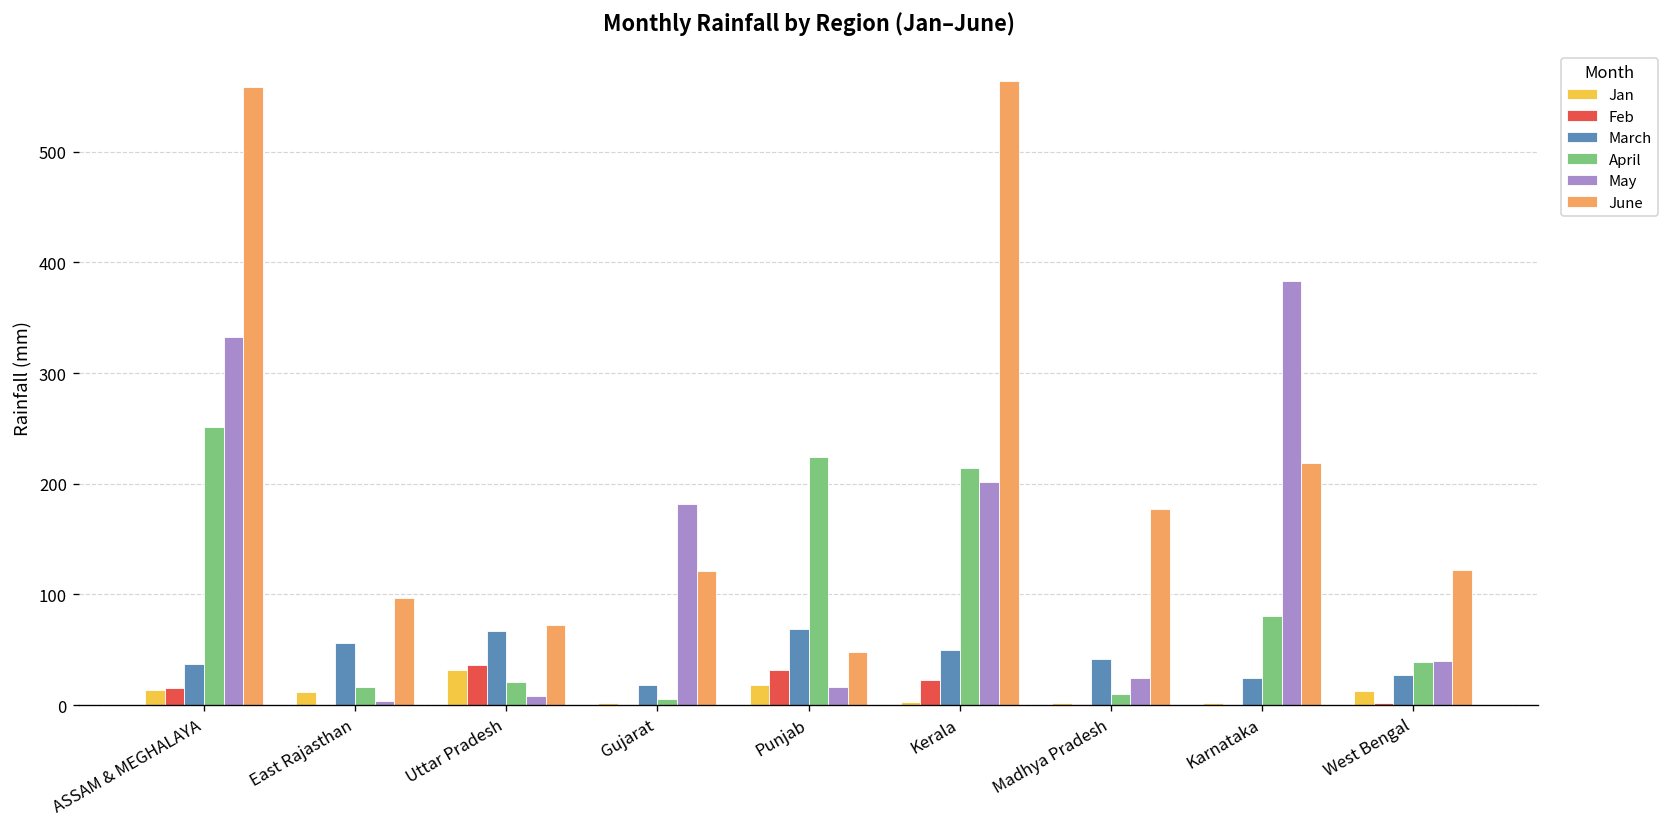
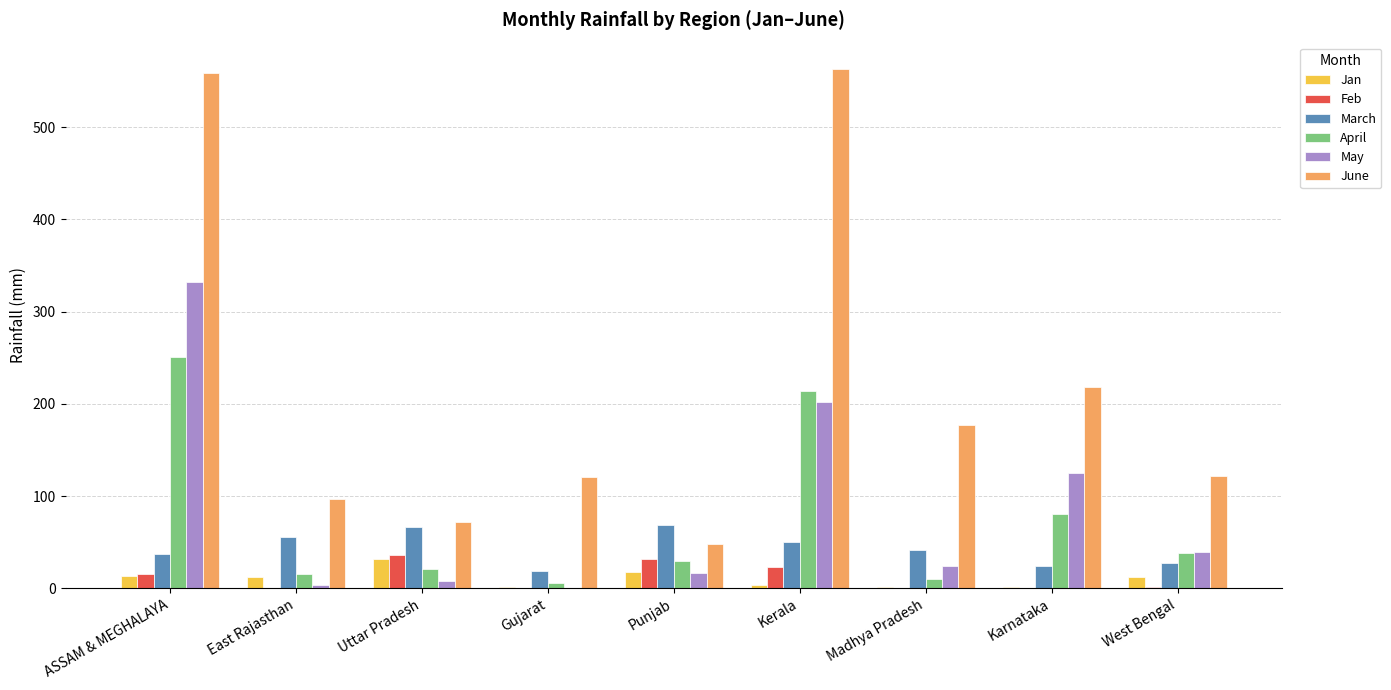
May, Gujarat: 180 -> 0
April, Punjab: 220 -> 30
May, Karnataka: 380 -> 130
